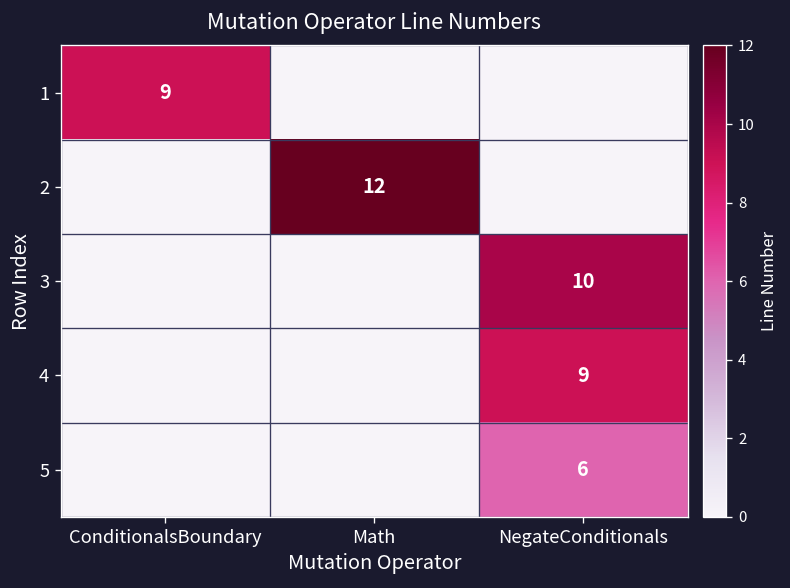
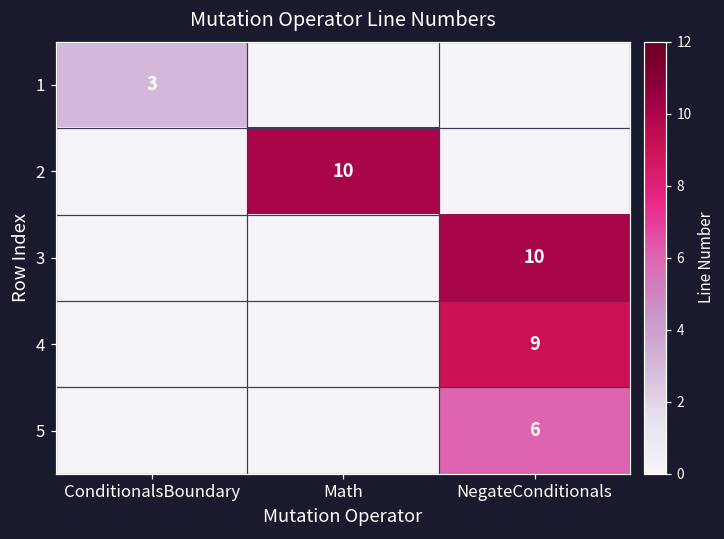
1, ConditionalsBoundary: 9 -> 3
2, Math: 12 -> 10
